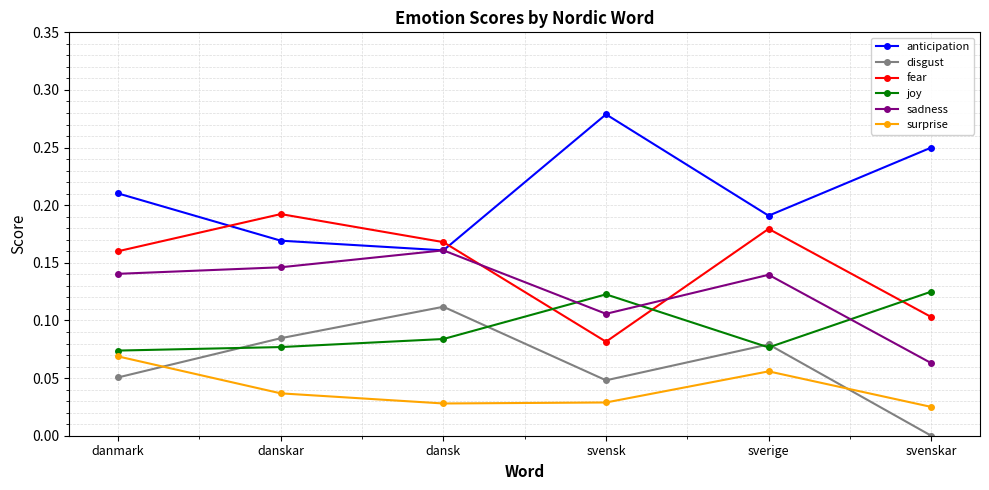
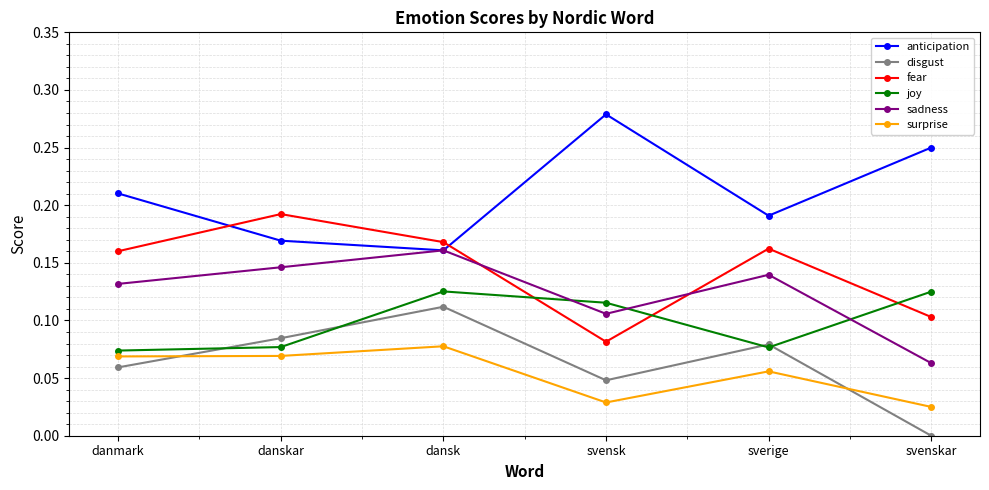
disgust, danmark: 0.051 -> 0.059
sadness, danmark: 0.140 -> 0.132
surprise, danskar: 0.037 -> 0.069
joy, dansk: 0.084 -> 0.125
surprise, dansk: 0.028 -> 0.078
joy, svensk: 0.123 -> 0.115
fear, sverige: 0.179 -> 0.162
